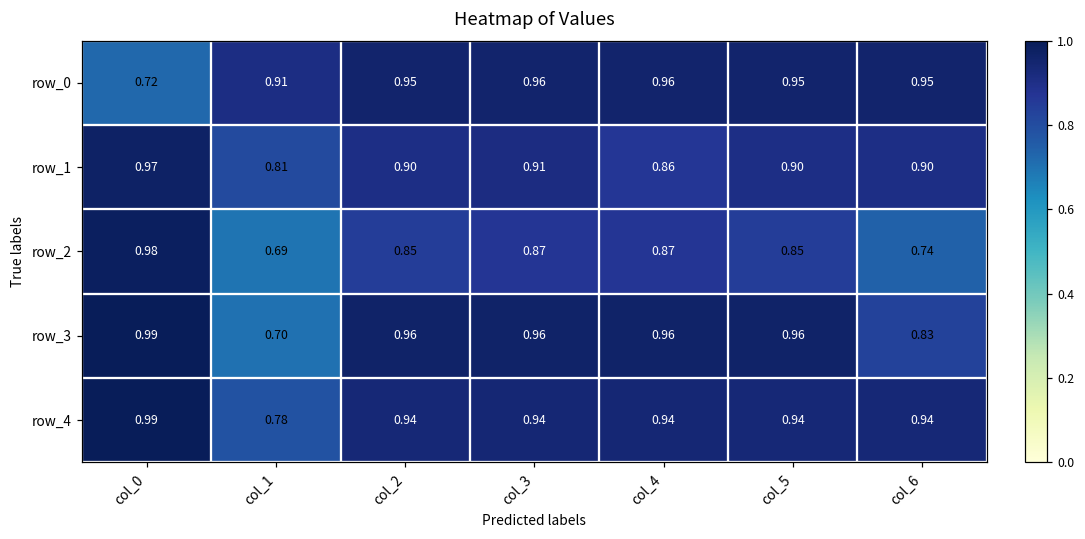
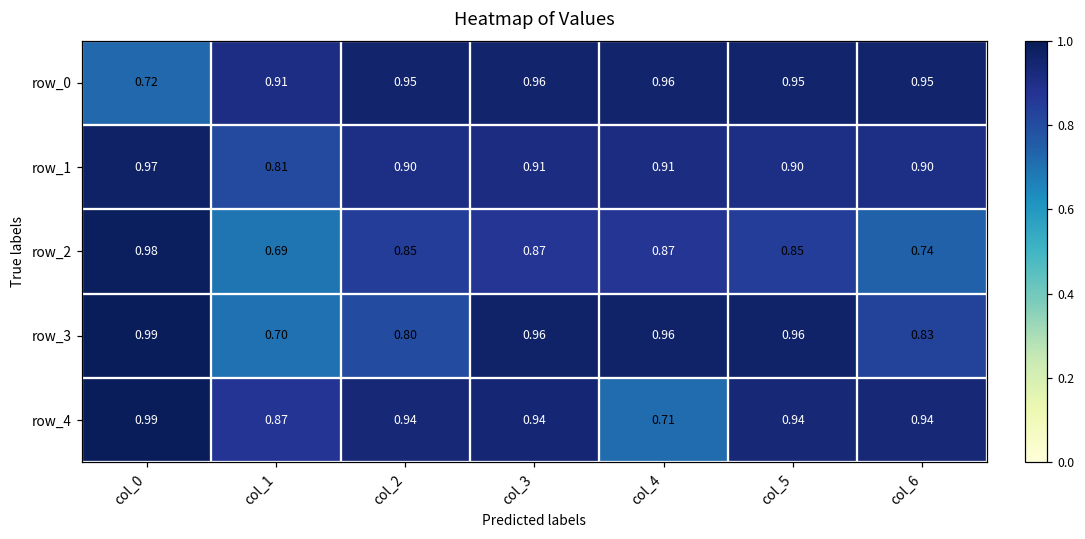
row_1, col_4: 0.86 -> 0.91
row_3, col_2: 0.96 -> 0.80
row_4, col_1: 0.78 -> 0.87
row_4, col_4: 0.94 -> 0.71
